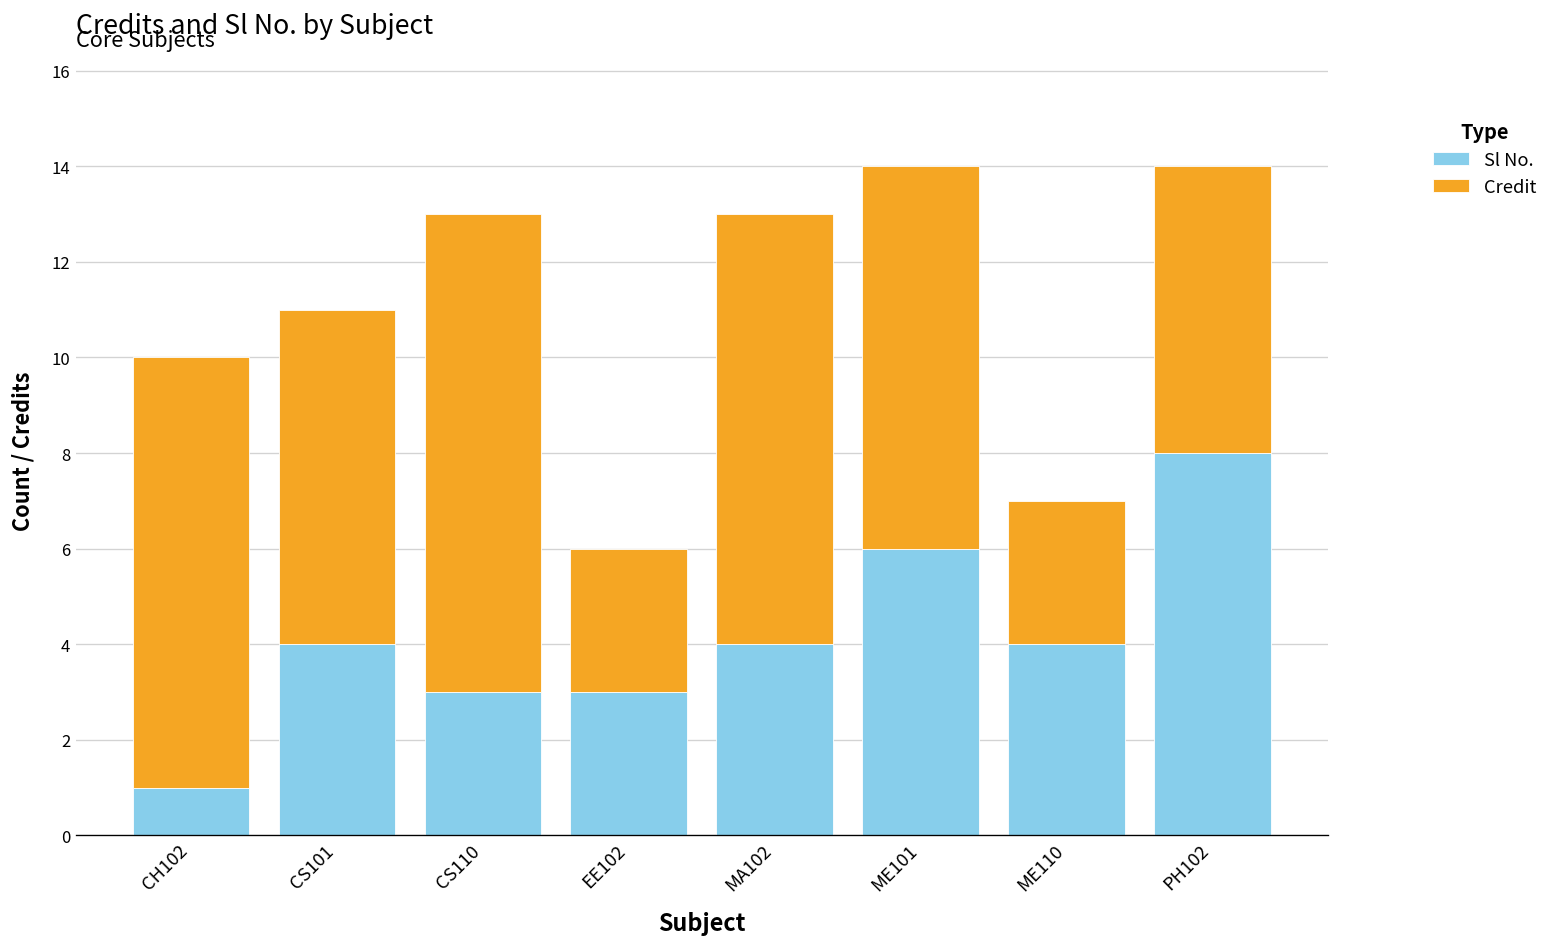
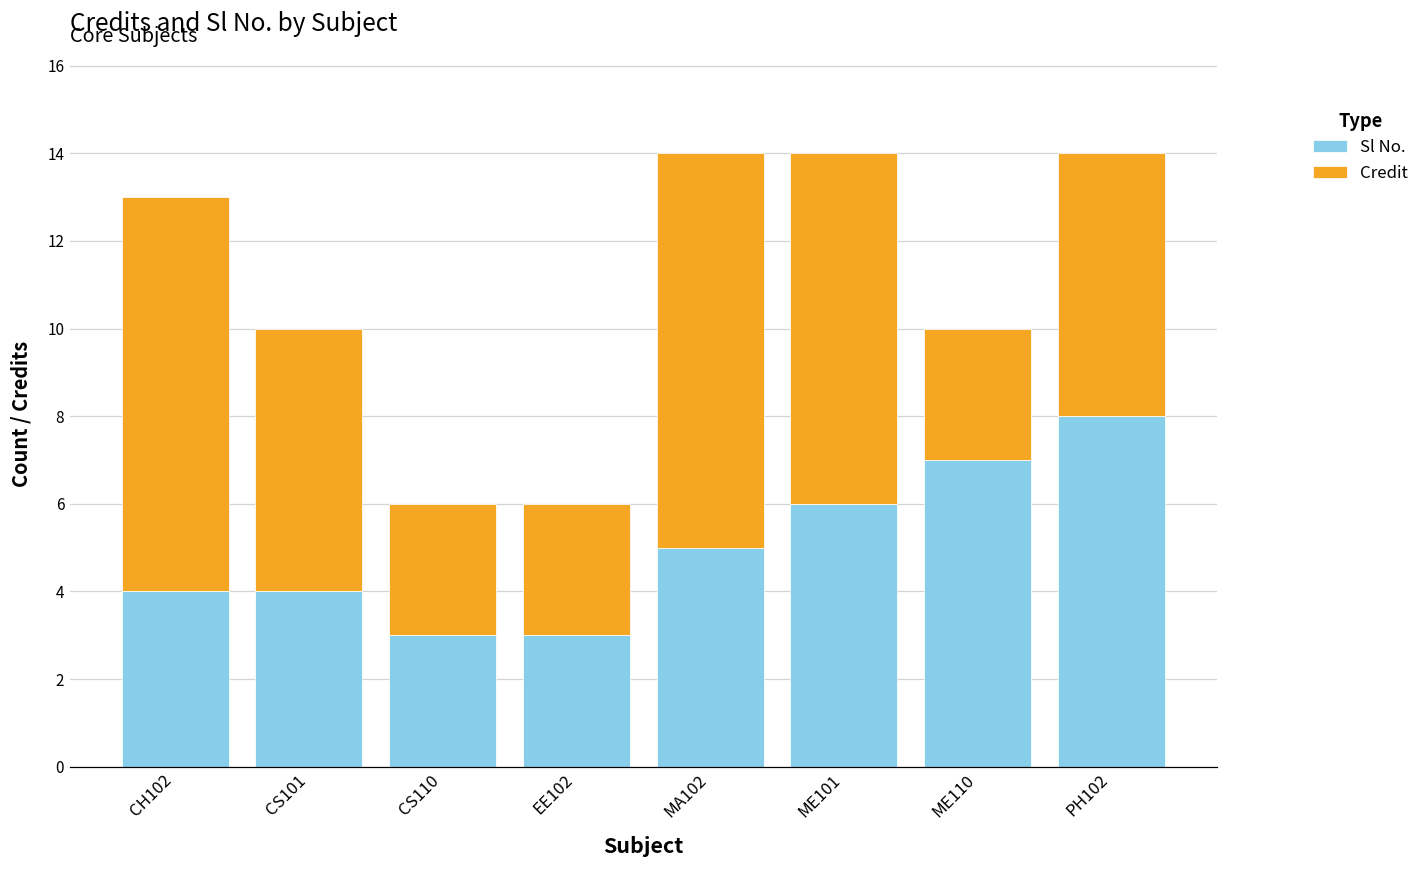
Sl No., CH102: 1 -> 4
Credit, CS101: 7 -> 6
Credit, CS110: 10 -> 3
Sl No., MA102: 4 -> 5
Sl No., ME110: 4 -> 7
